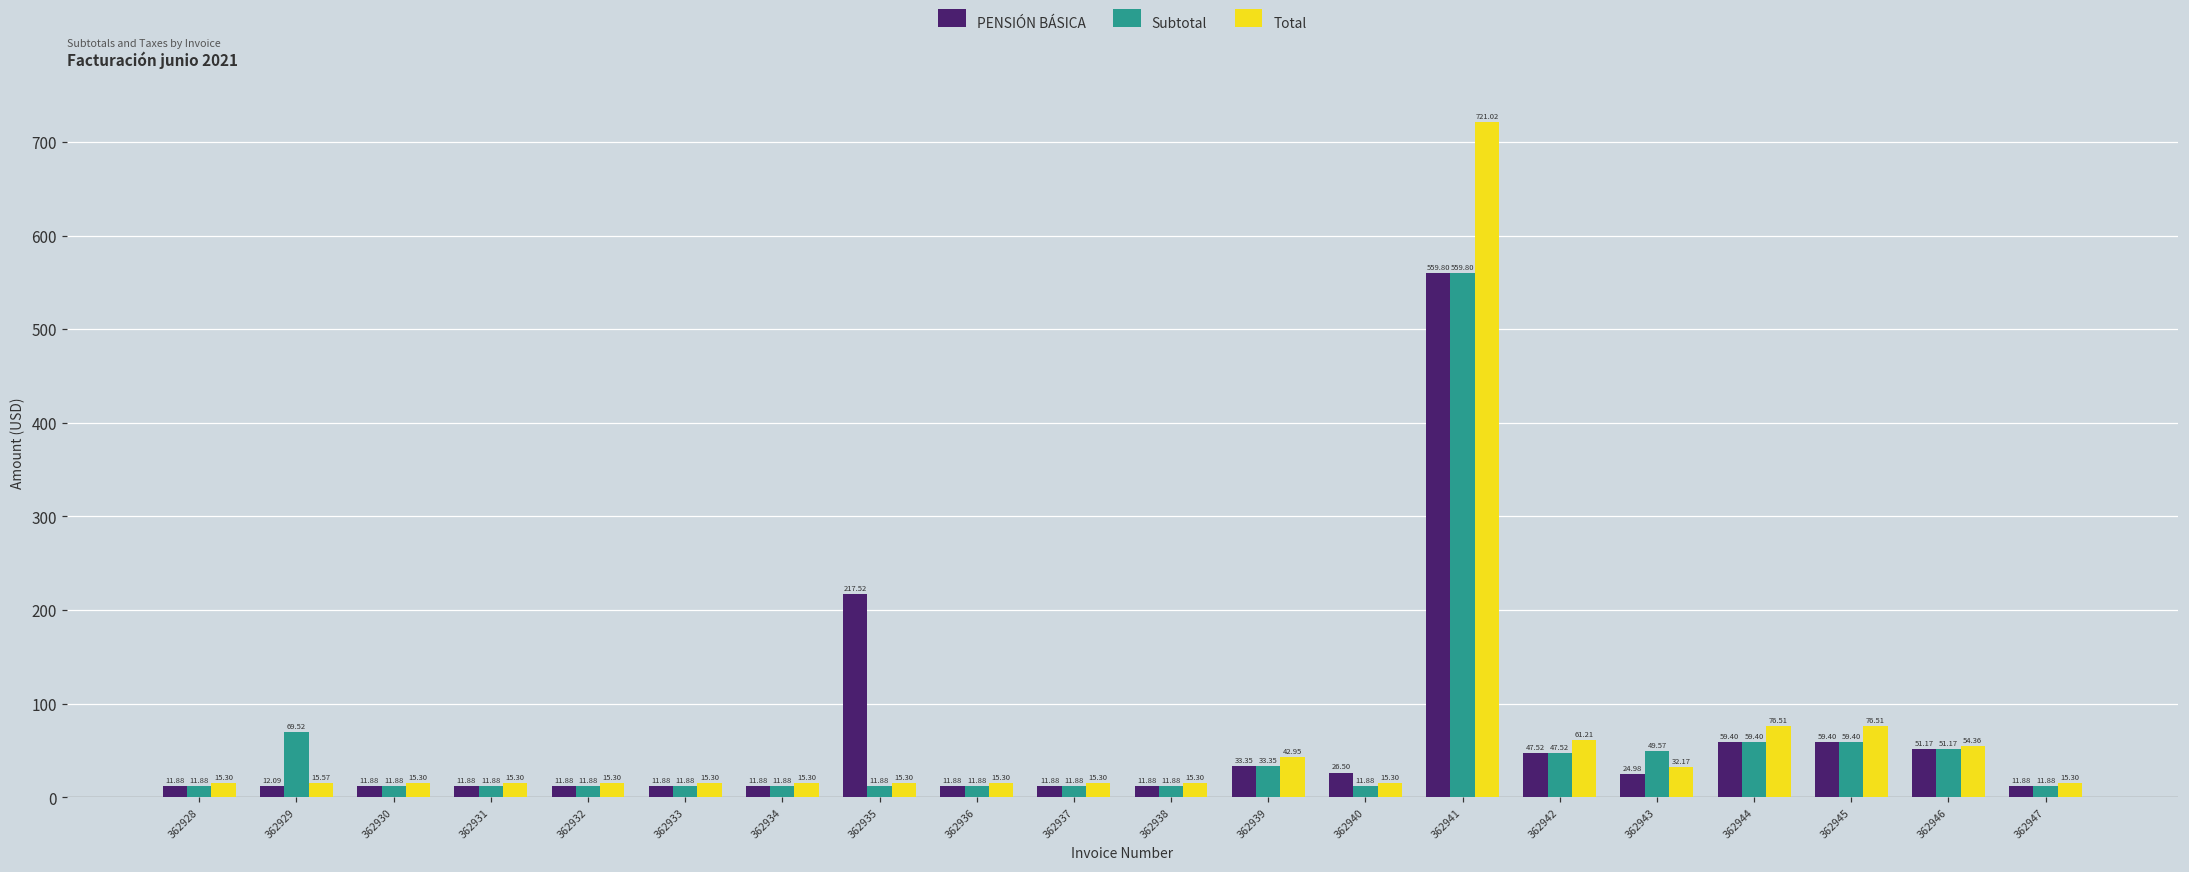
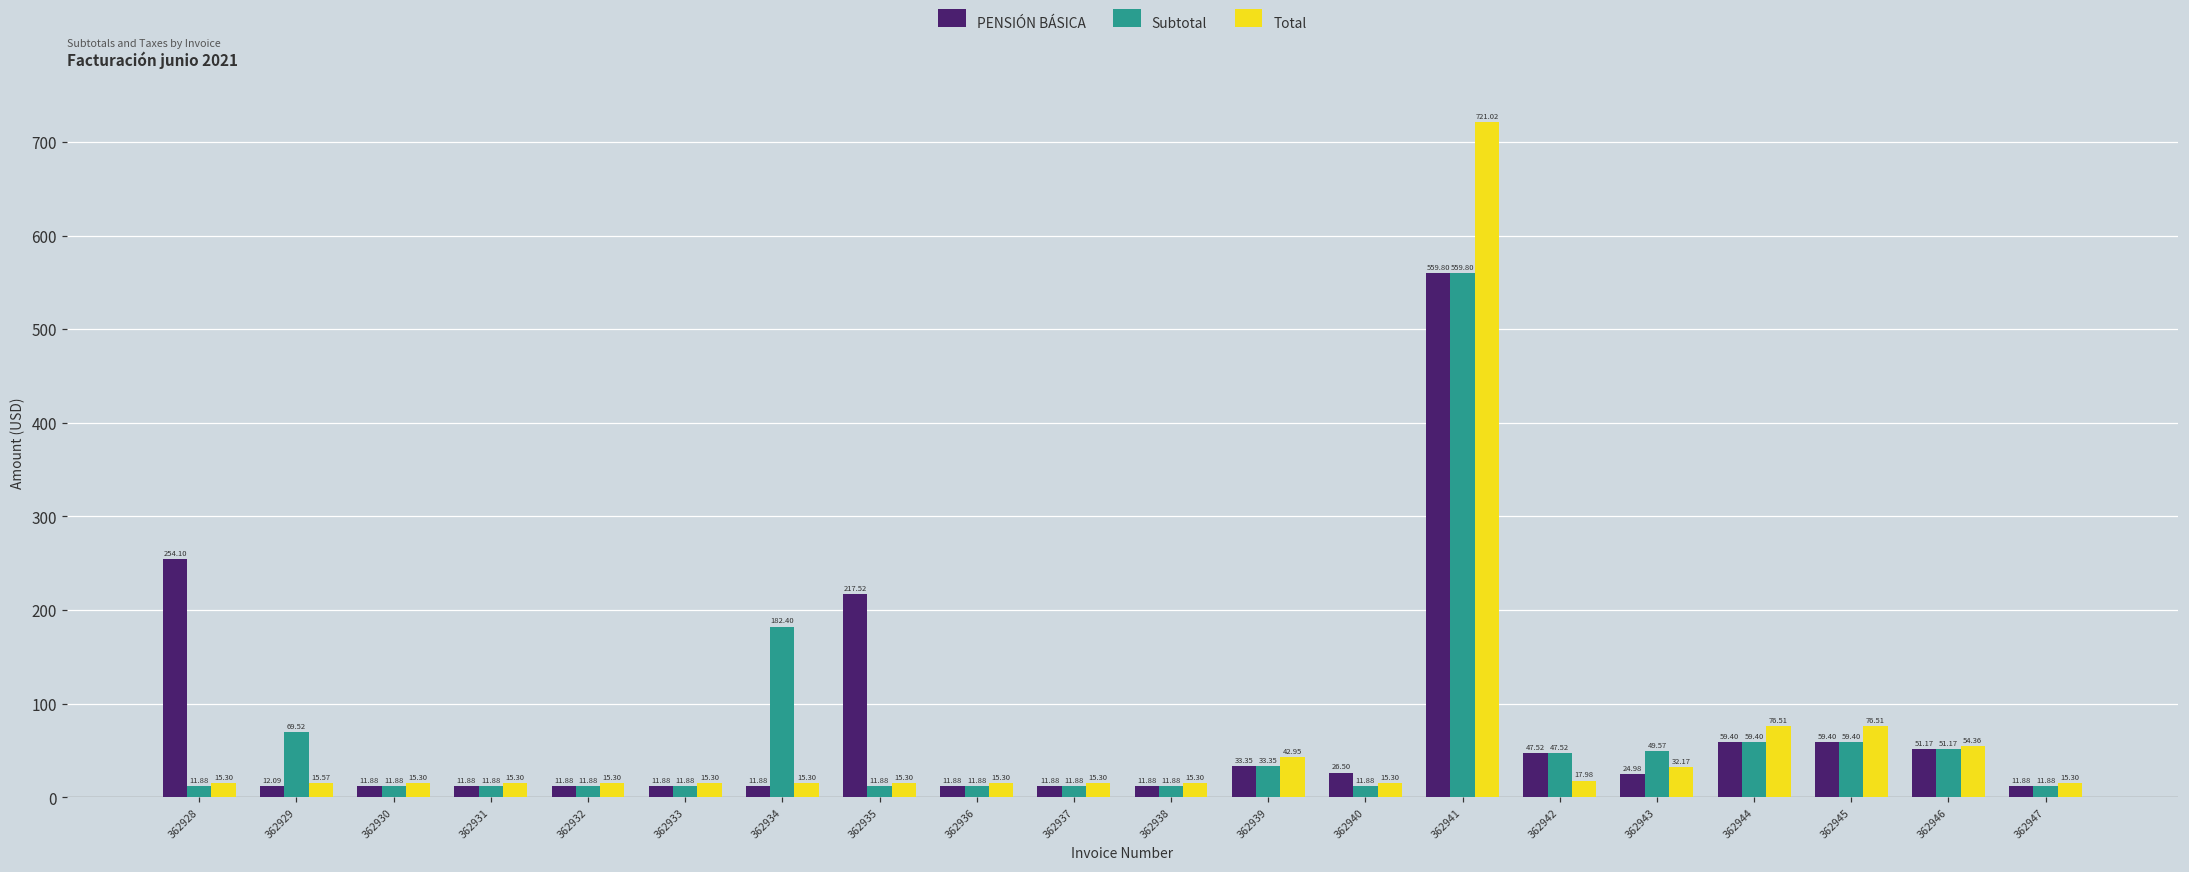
PENSIÓN BÁSICA, 362928: 11.88 -> 254.10
Subtotal, 362934: 11.88 -> 182.40
Total, 362942: 61.21 -> 17.98
